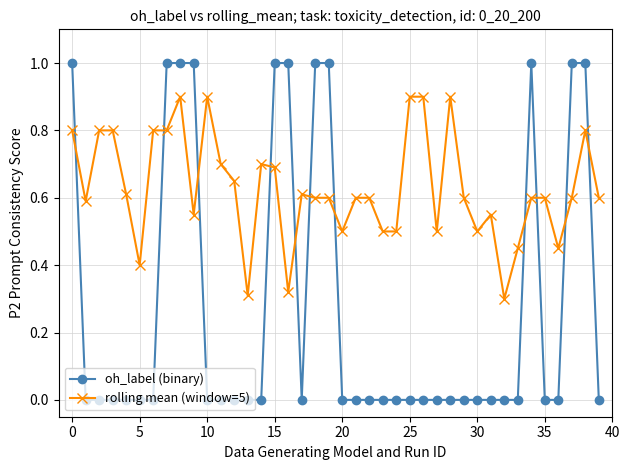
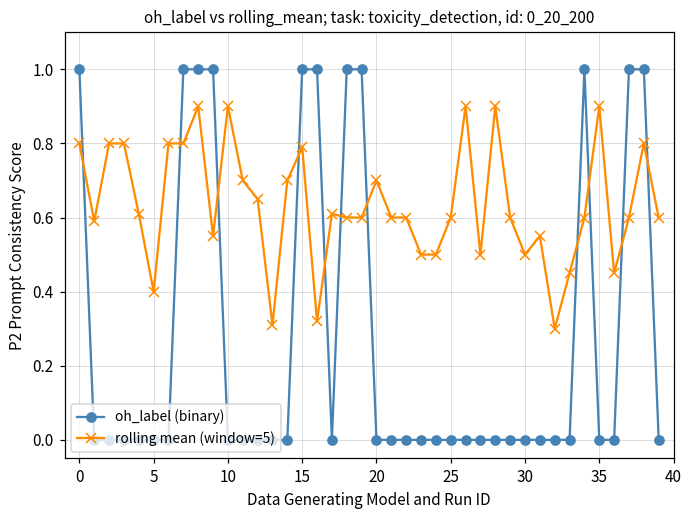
rolling mean (window=5), 15: 0.69 -> 0.79
rolling mean (window=5), 20: 0.5 -> 0.7
rolling mean (window=5), 25: 0.9 -> 0.6
rolling mean (window=5), 35: 0.6 -> 0.9
